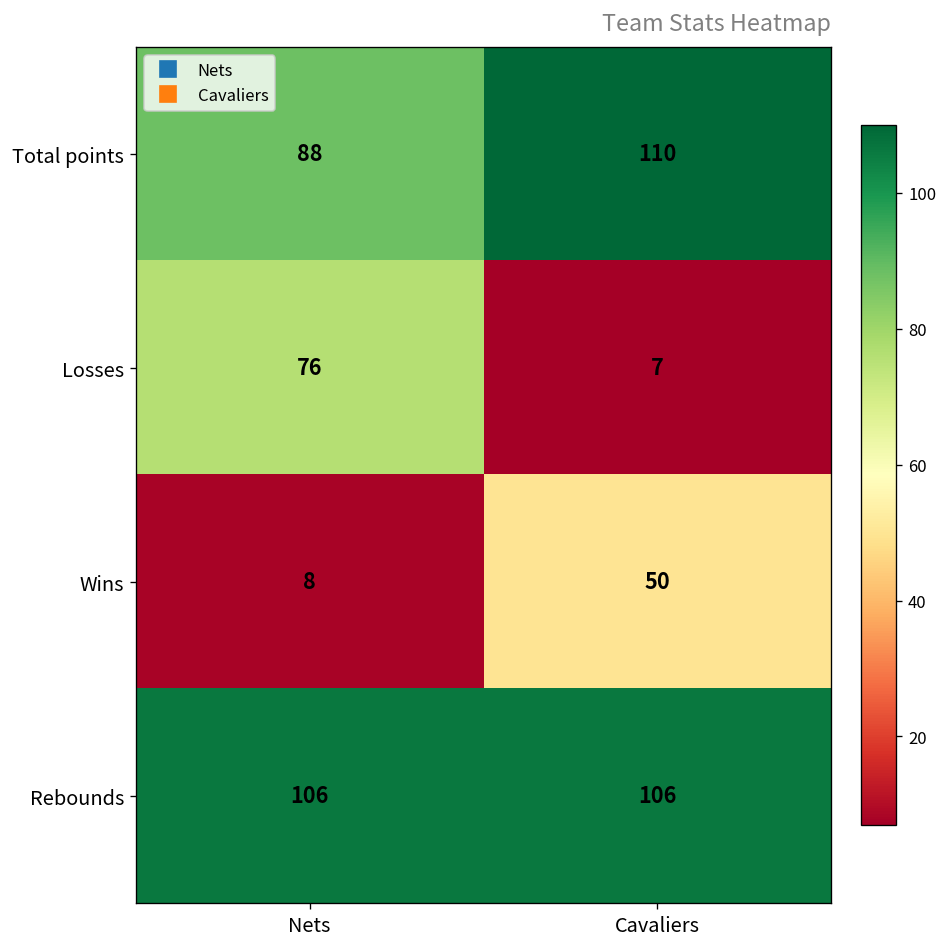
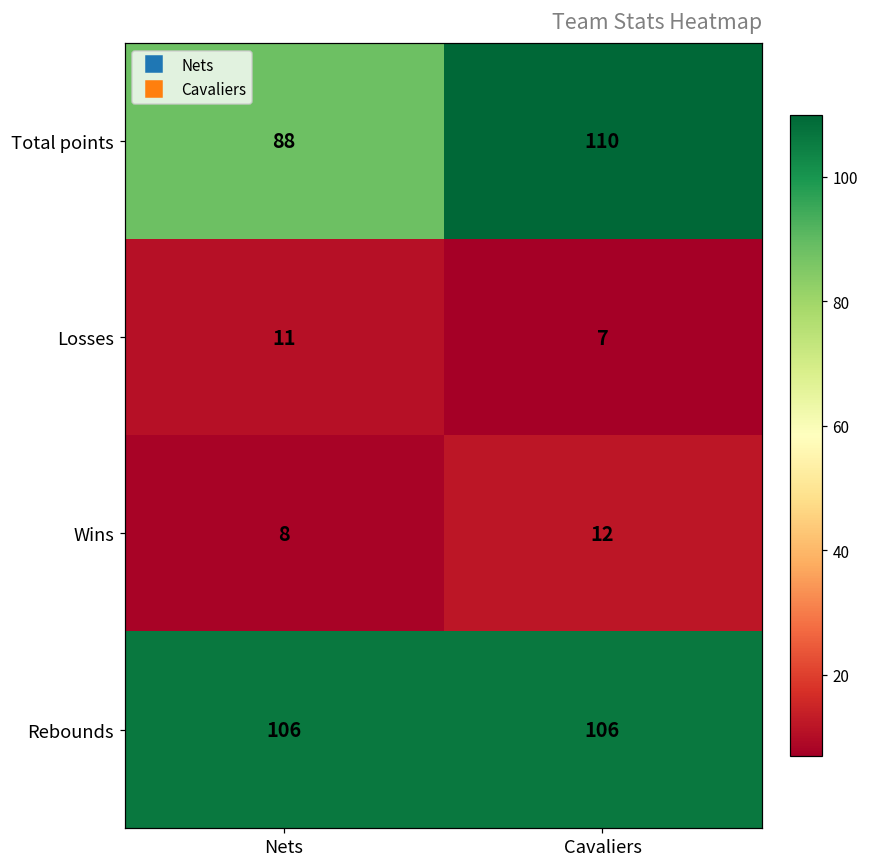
Losses, Nets: 76 -> 11
Wins, Cavaliers: 50 -> 12
